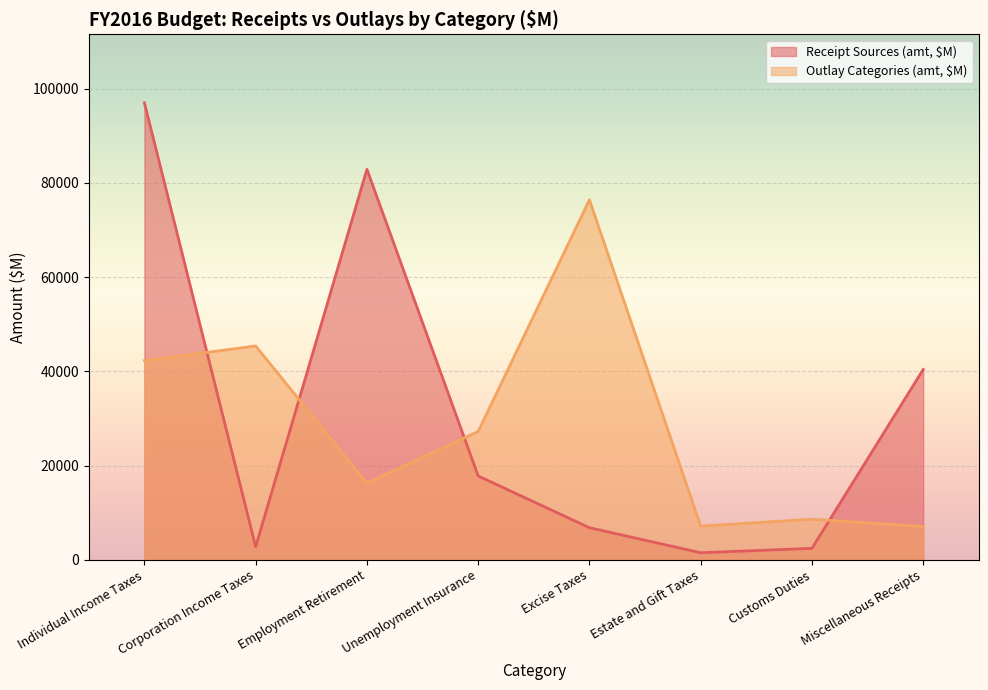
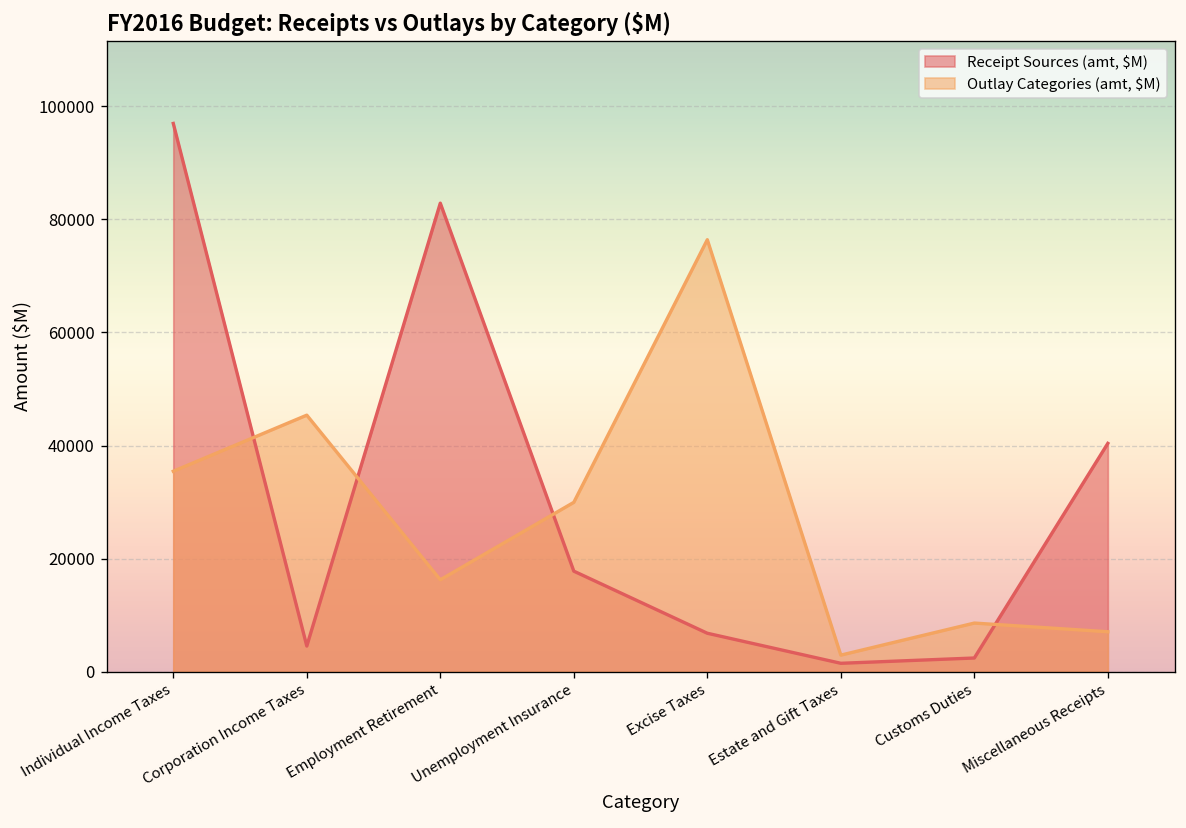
Outlay Categories (amt, $M), Individual Income Taxes: 42000 -> 35000
Receipt Sources (amt, $M), Corporation Income Taxes: 3000 -> 5000
Outlay Categories (amt, $M), Unemployment Insurance: 27000 -> 30000
Outlay Categories (amt, $M), Estate and Gift Taxes: 7000 -> 3000
